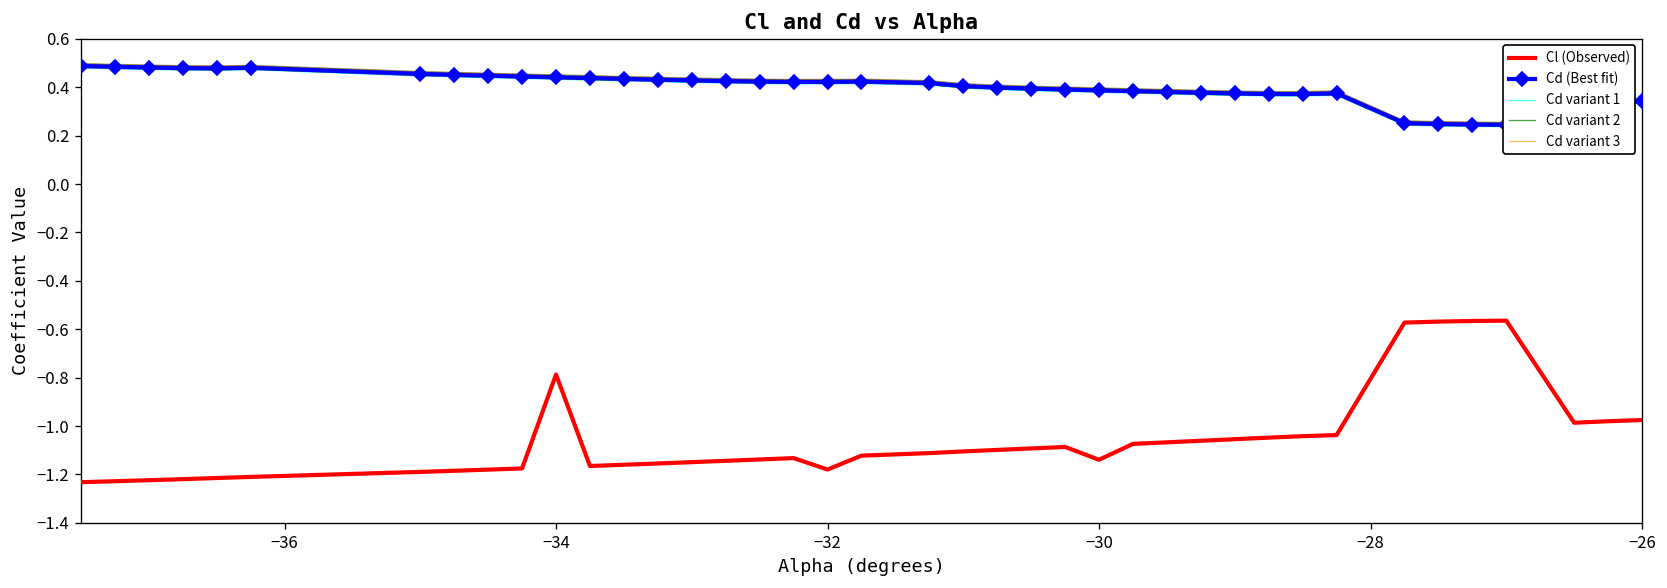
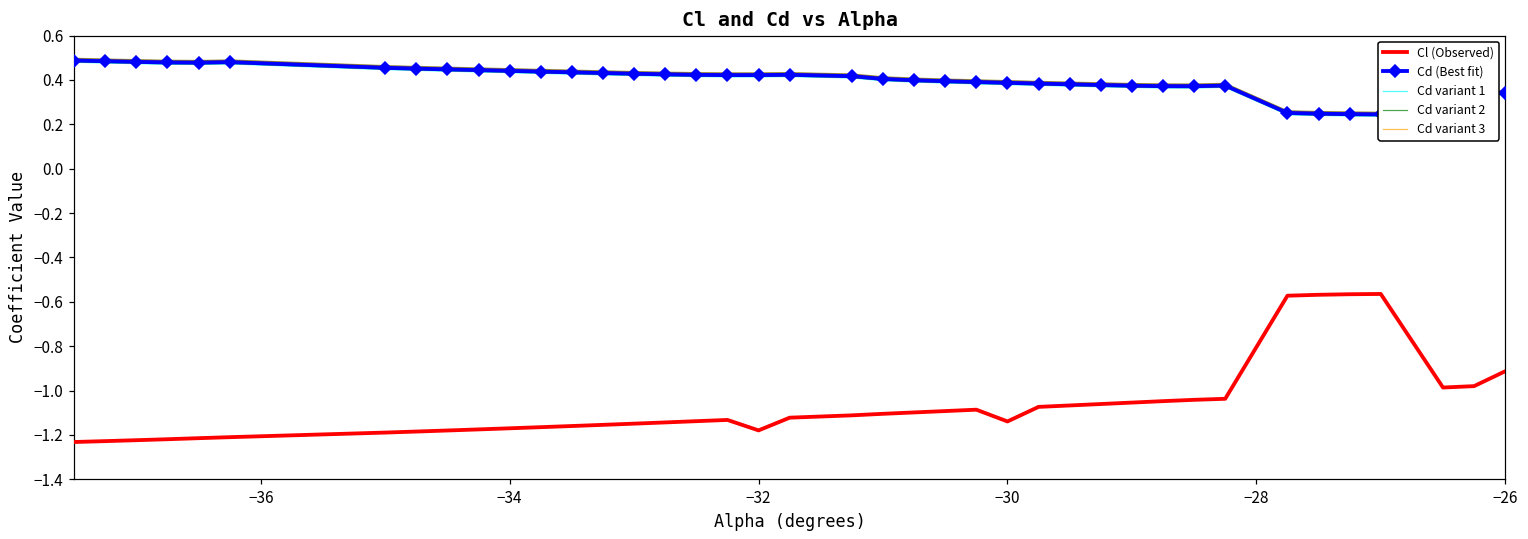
Cl (Observed), −34: -0.79 -> -1.17
Cl (Observed), −26: -0.98 -> -0.91
